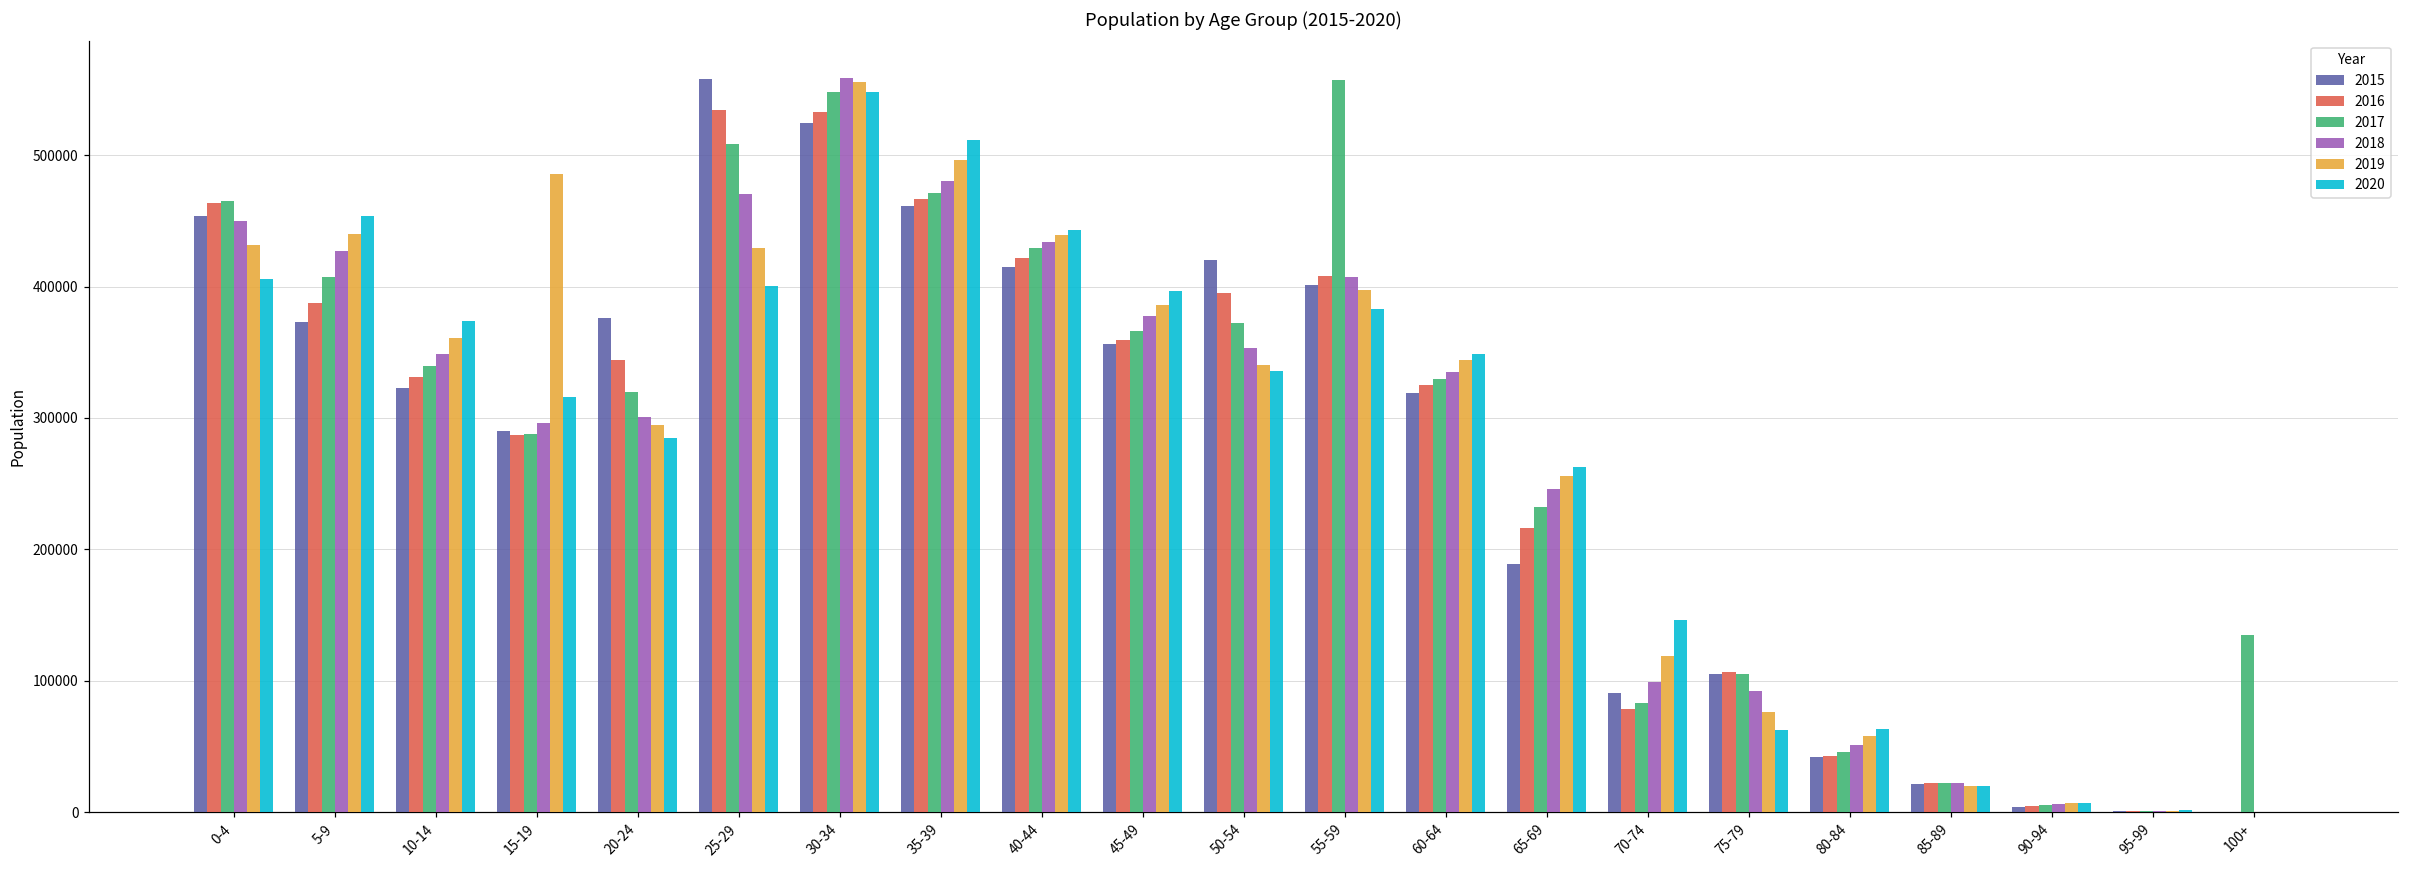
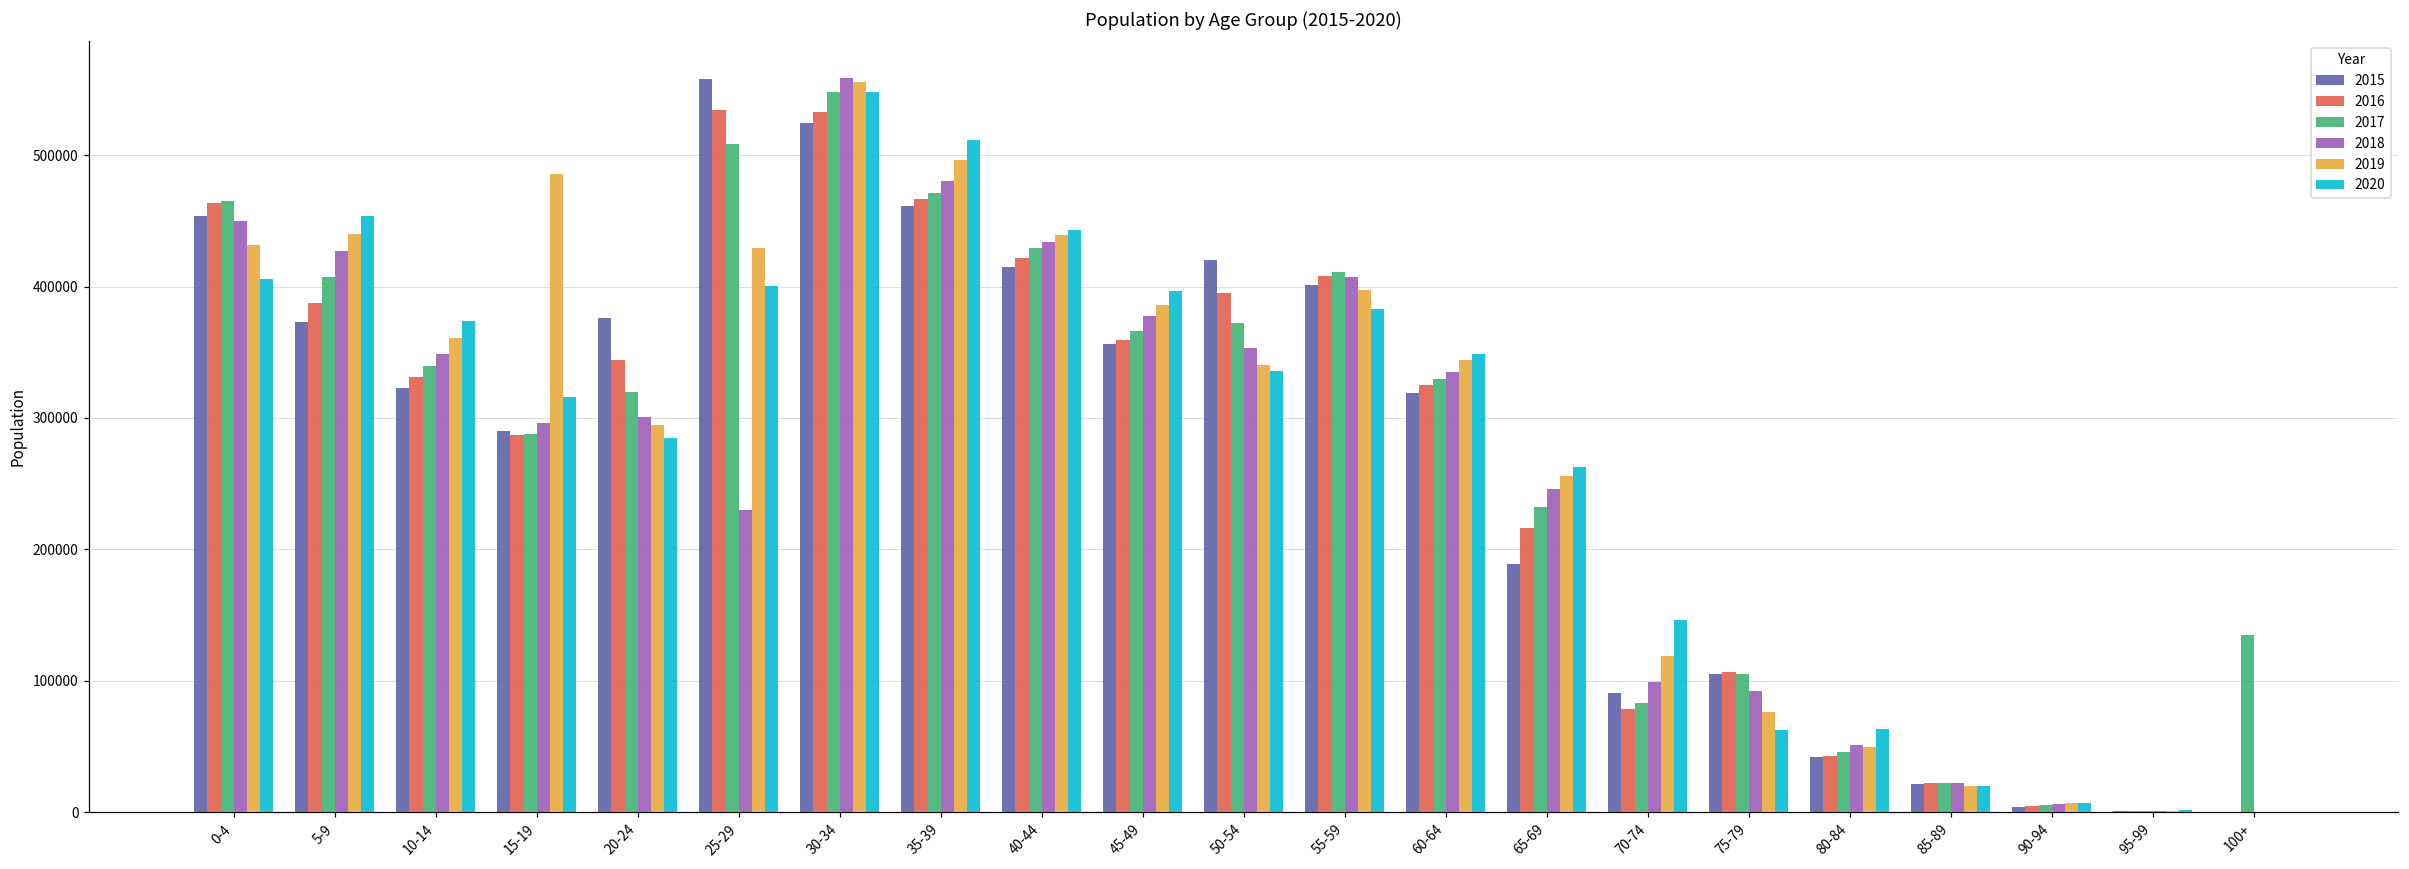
2018, 25-29: 470000 -> 230000
2017, 55-59: 558000 -> 411000
2019, 80-84: 58000 -> 50000
